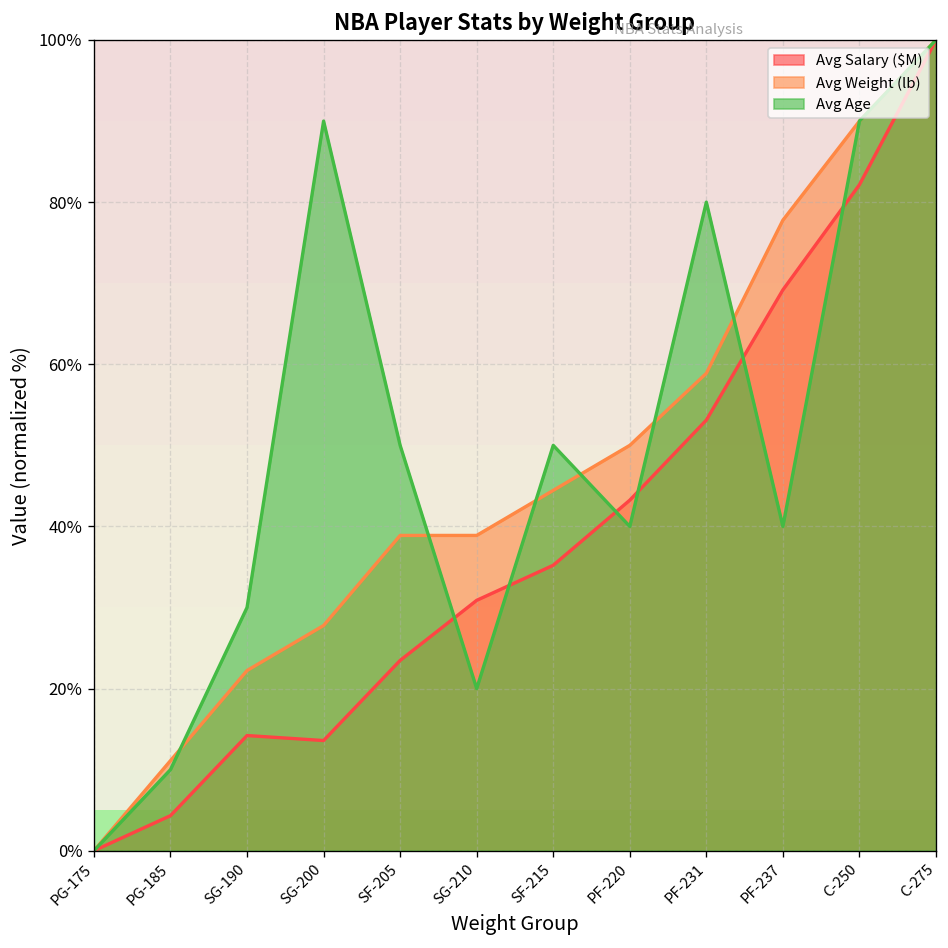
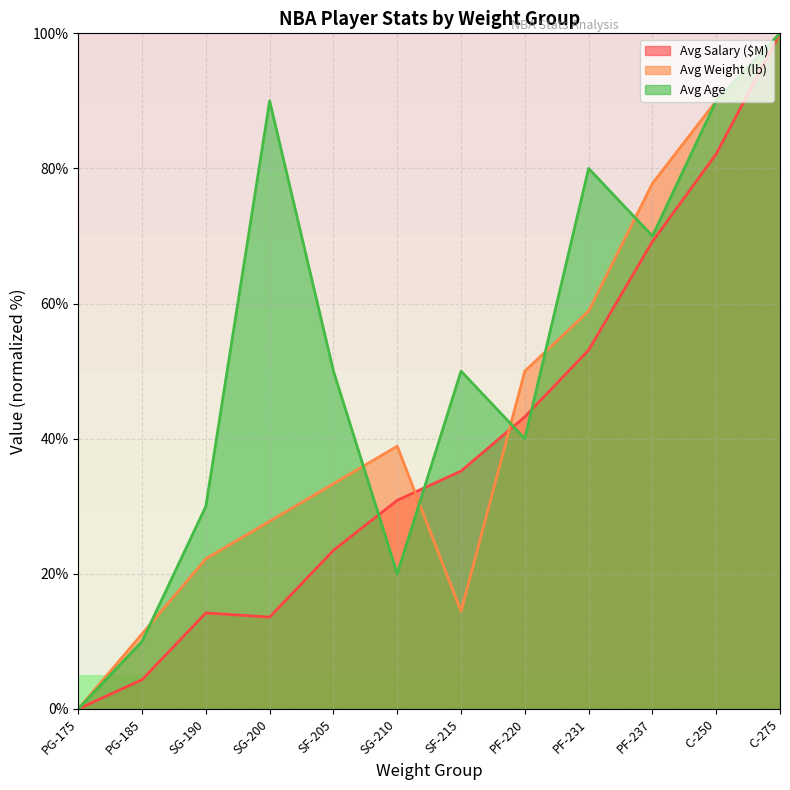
Avg Weight (lb), SF-205: 39% -> 33%
Avg Weight (lb), SF-215: 44% -> 14%
Avg Age, PF-237: 40% -> 70%
